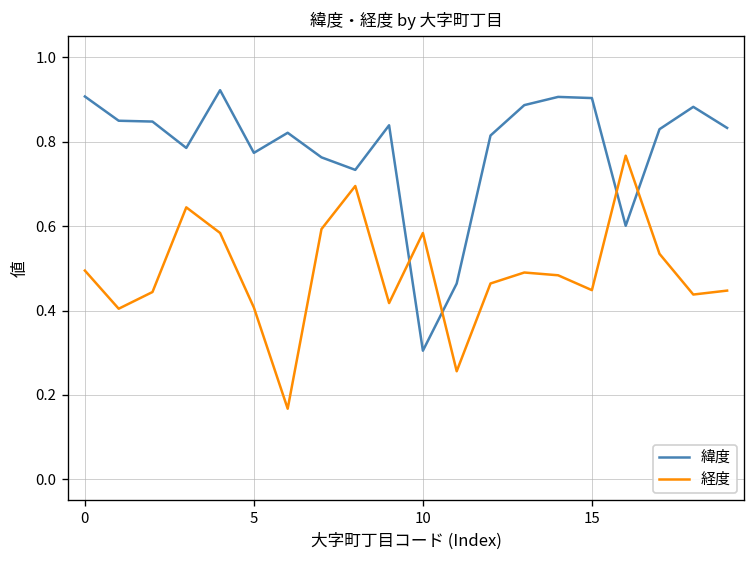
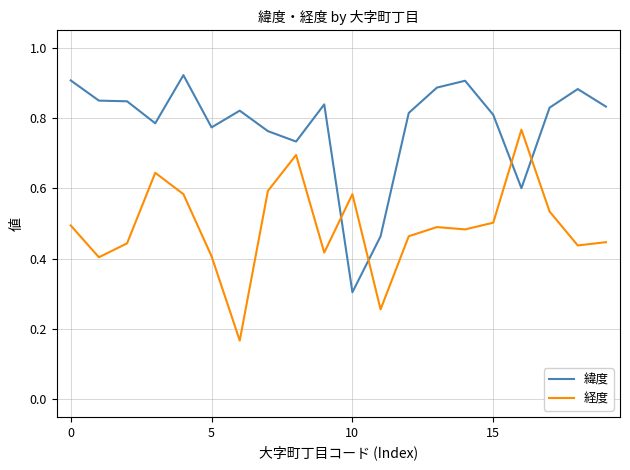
緯度, 15: 0.90 -> 0.81
経度, 15: 0.45 -> 0.50
